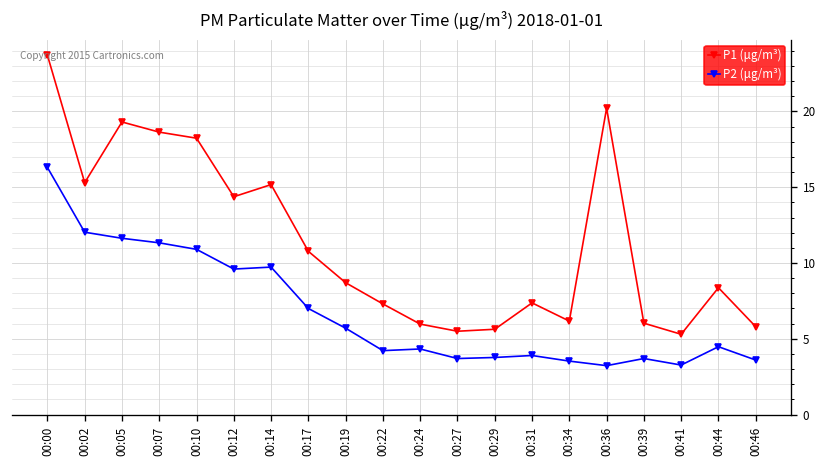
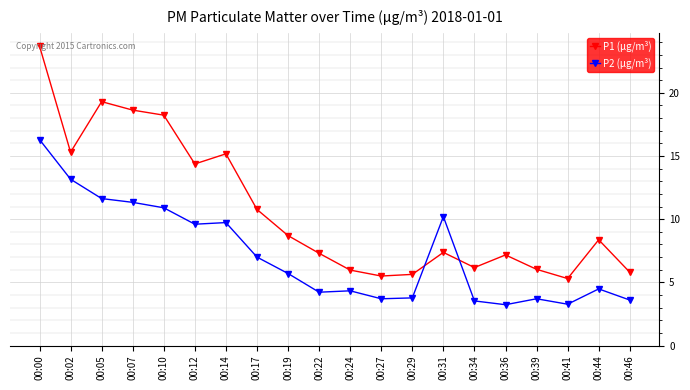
P2 (μg/m³), 00:02: 12.0 -> 13.2
P2 (μg/m³), 00:31: 3.9 -> 10.2
P1 (μg/m³), 00:36: 20.2 -> 7.2
